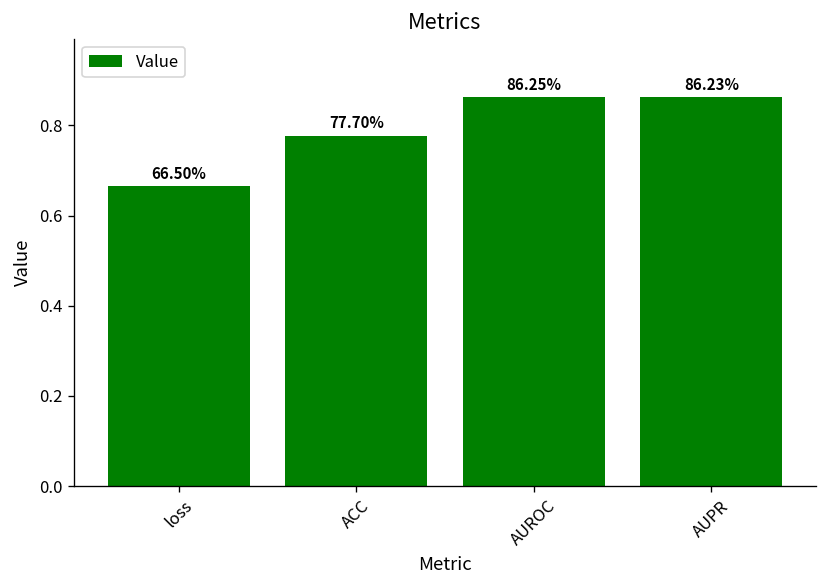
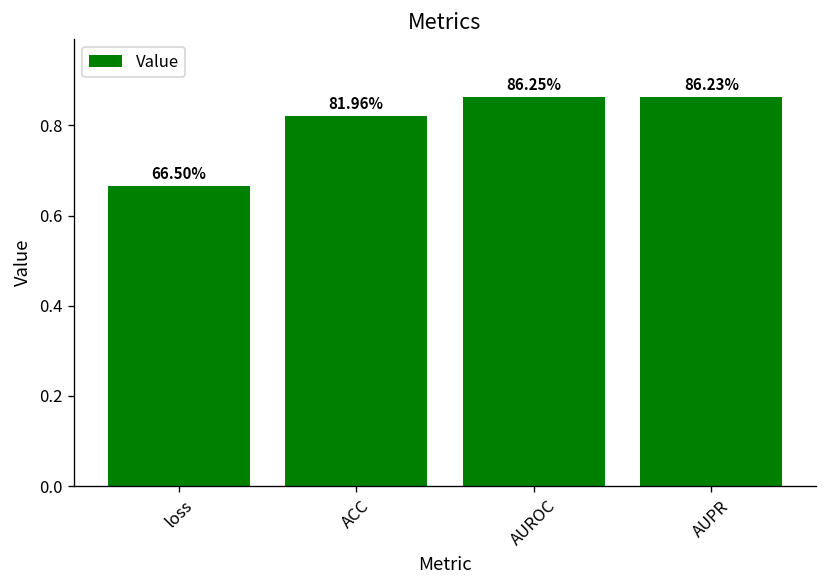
ACC: 77.70% -> 81.96%
